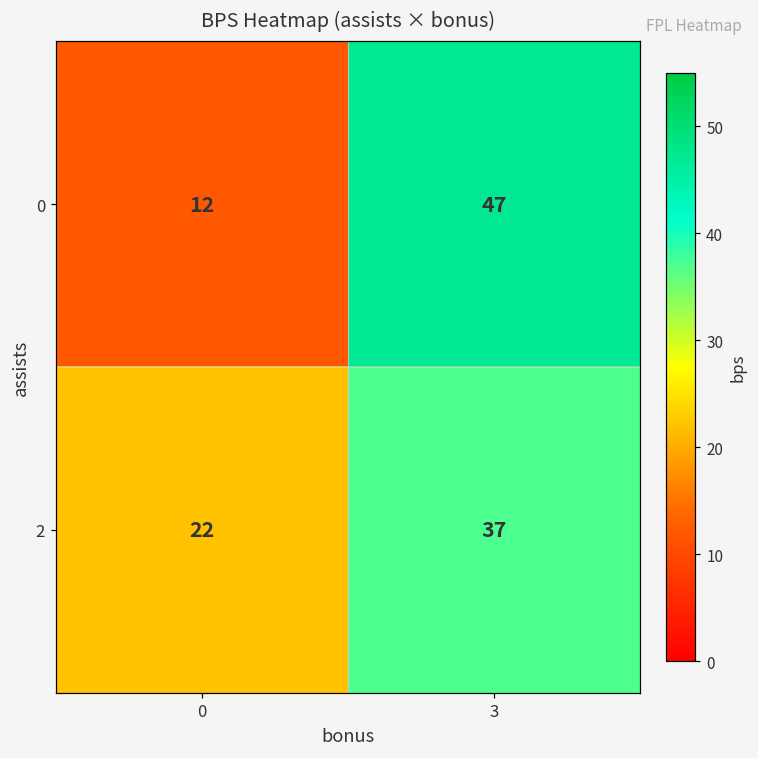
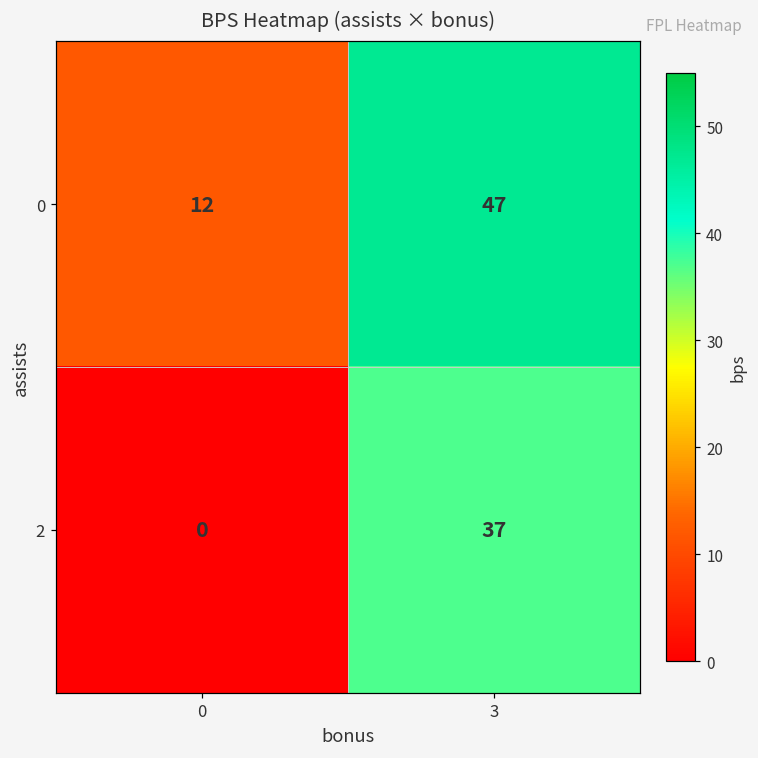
2, 0: 22 -> 0
